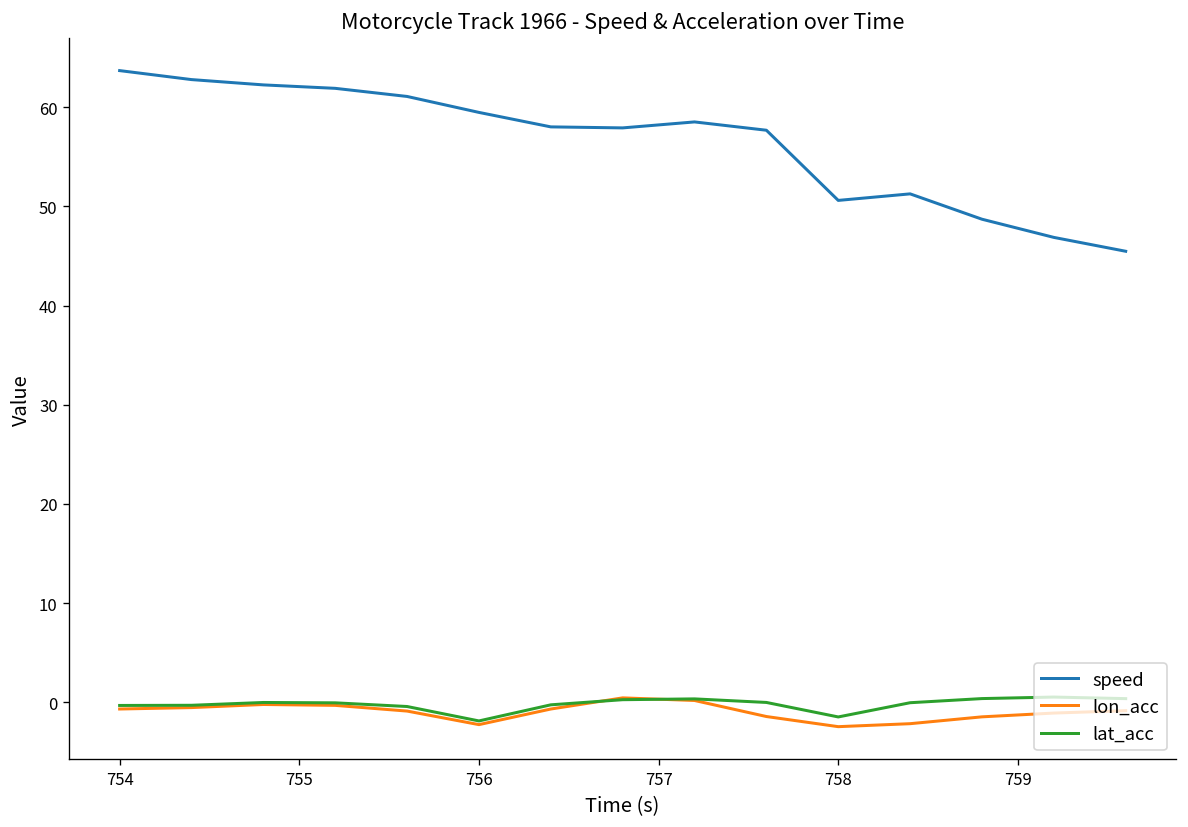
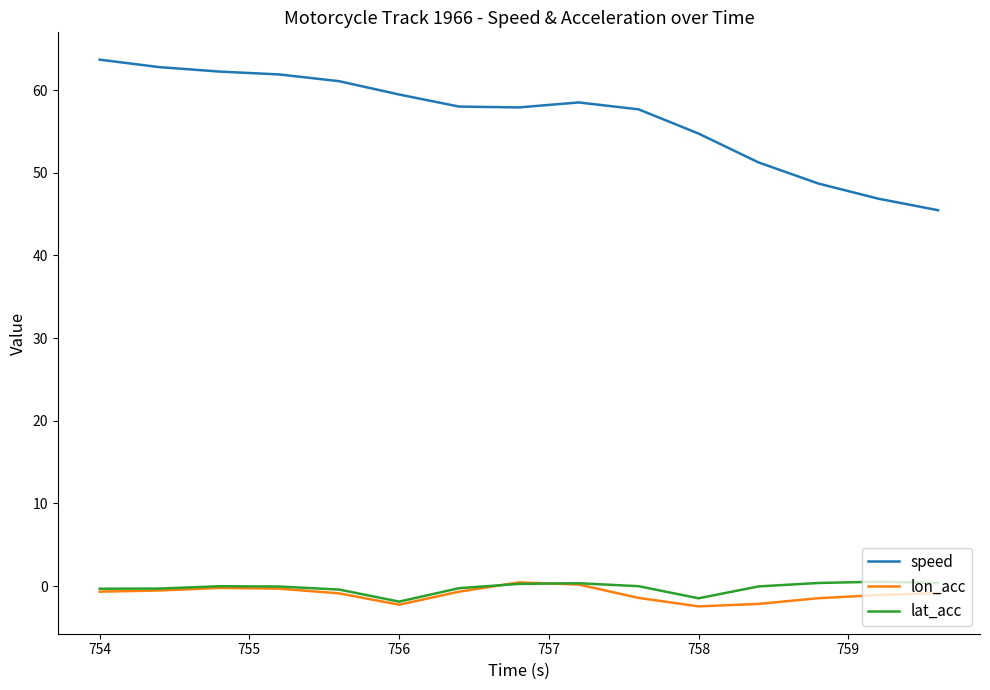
speed, 758: 51 -> 55
